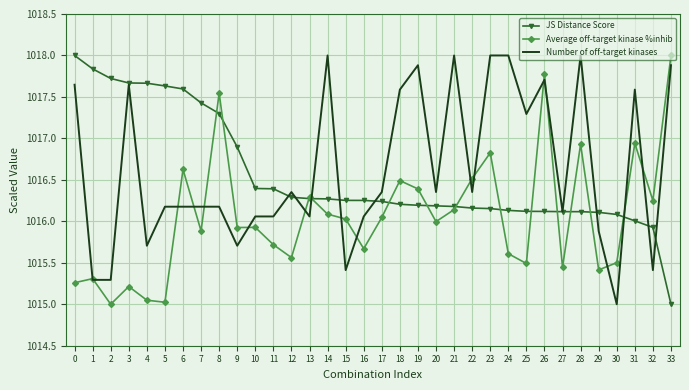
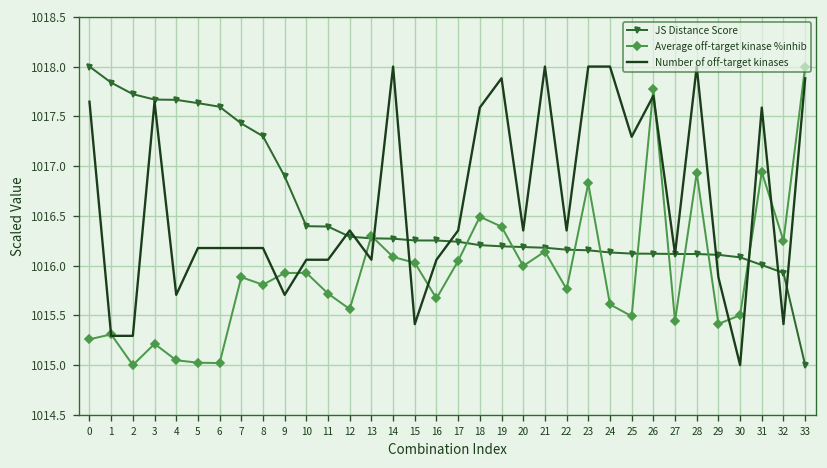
Average off-target kinase %inhib, 6: 1016.6 -> 1015.0
Average off-target kinase %inhib, 8: 1017.5 -> 1015.8
Average off-target kinase %inhib, 22: 1016.5 -> 1015.8
